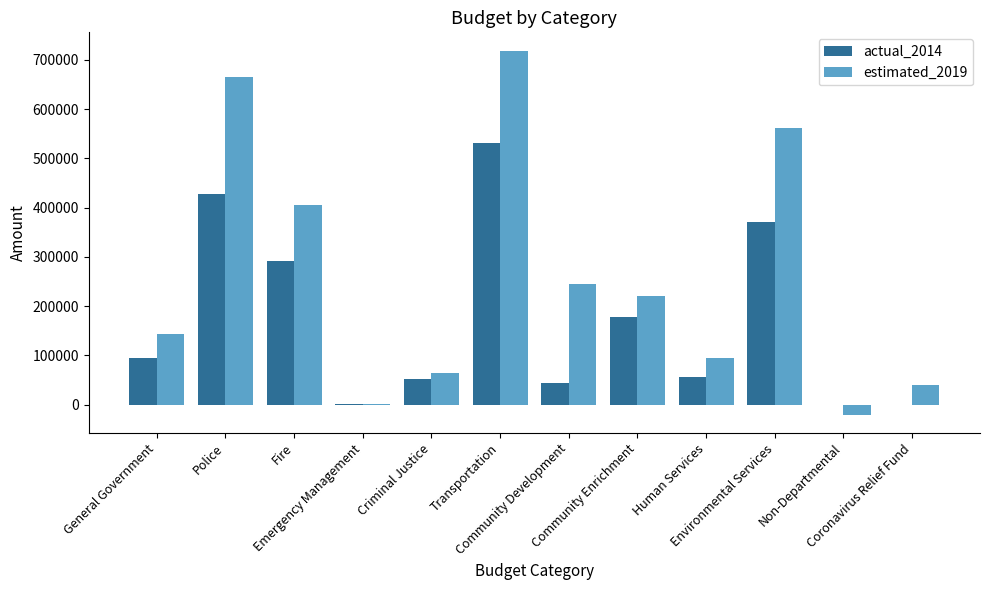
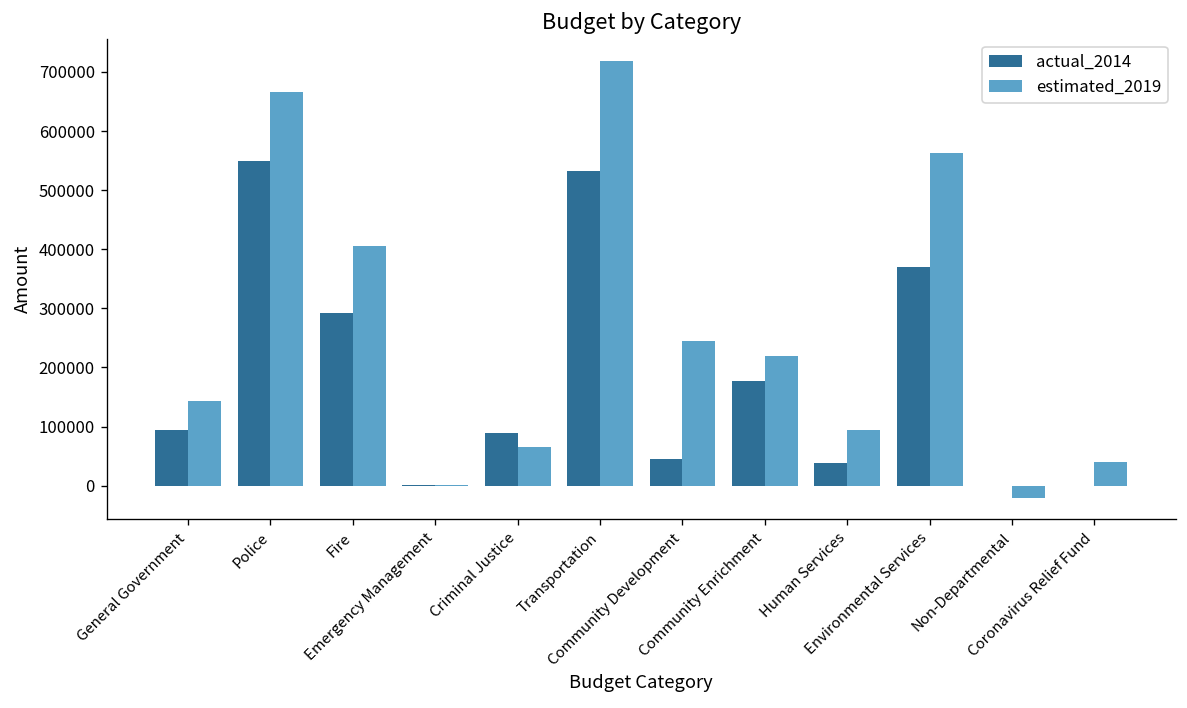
actual_2014, Police: 430000 -> 550000
actual_2014, Criminal Justice: 50000 -> 90000
actual_2014, Human Services: 60000 -> 40000
